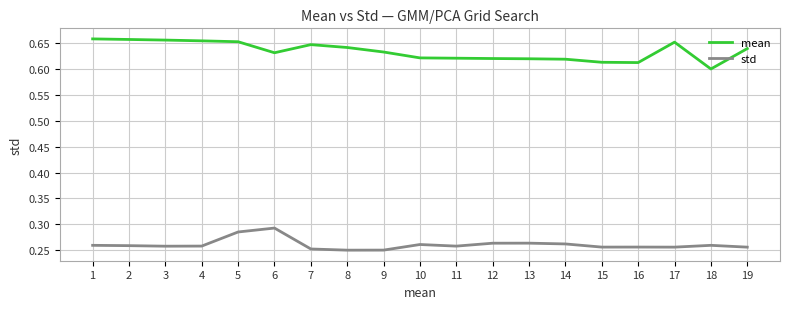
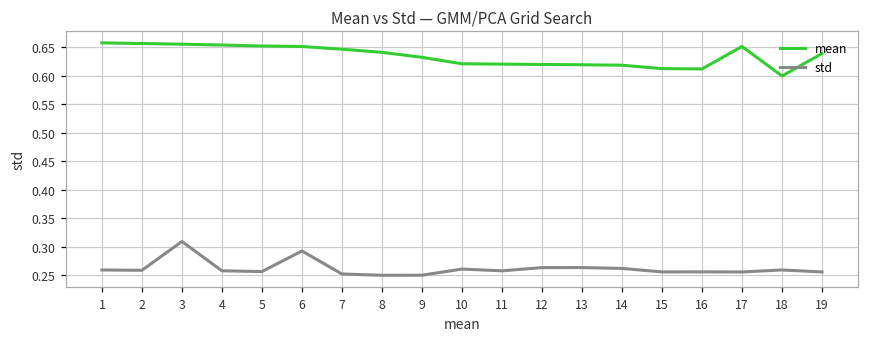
std, 3: 0.26 -> 0.31
std, 5: 0.29 -> 0.26
mean, 6: 0.63 -> 0.65
